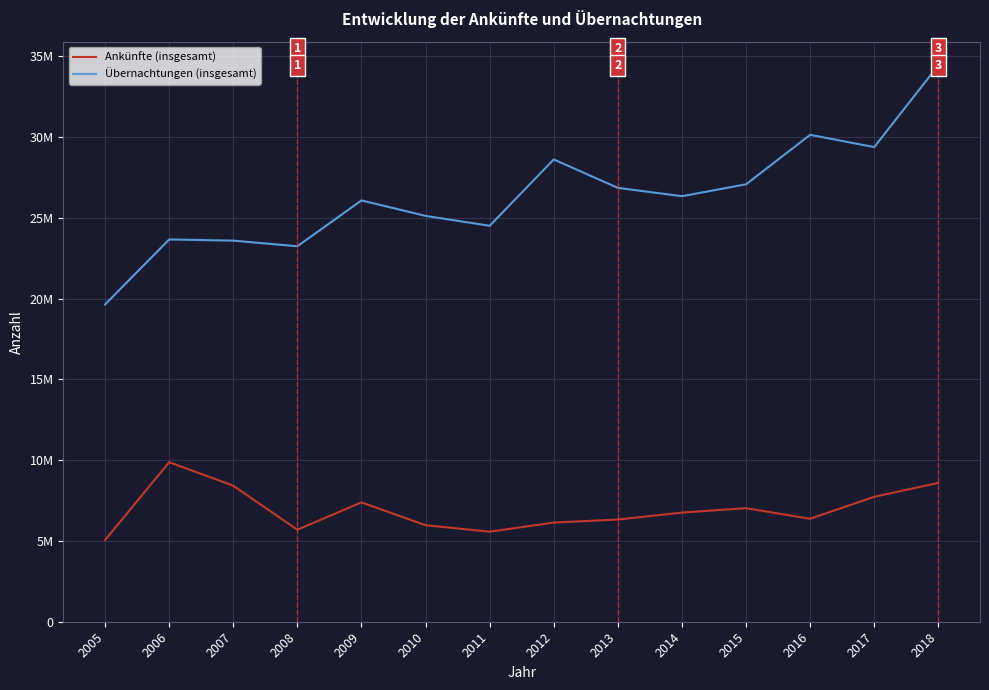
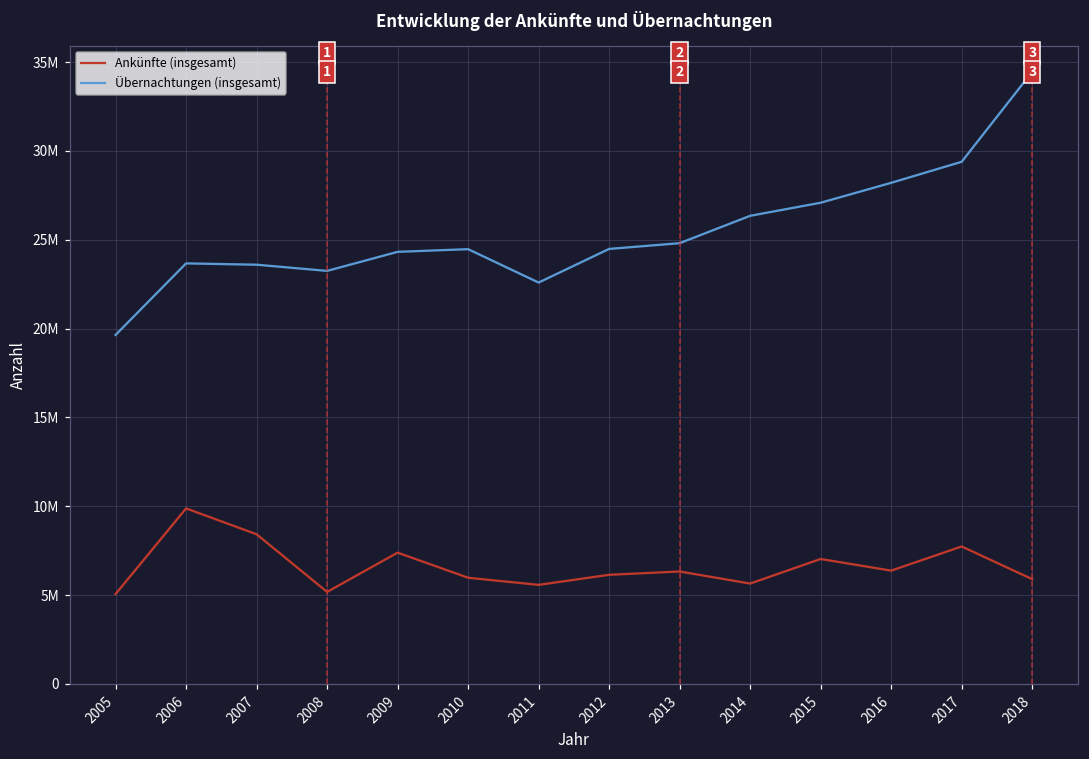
Ankünfte (insgesamt), 2008: 5700000 -> 5200000
Übernachtungen (insgesamt), 2009: 26100000 -> 24300000
Übernachtungen (insgesamt), 2010: 25100000 -> 24500000
Übernachtungen (insgesamt), 2011: 24500000 -> 22600000
Übernachtungen (insgesamt), 2012: 28600000 -> 24500000
Übernachtungen (insgesamt), 2013: 26900000 -> 24800000
Ankünfte (insgesamt), 2014: 6800000 -> 5600000
Übernachtungen (insgesamt), 2016: 30100000 -> 28200000
Ankünfte (insgesamt), 2018: 8600000 -> 5900000
